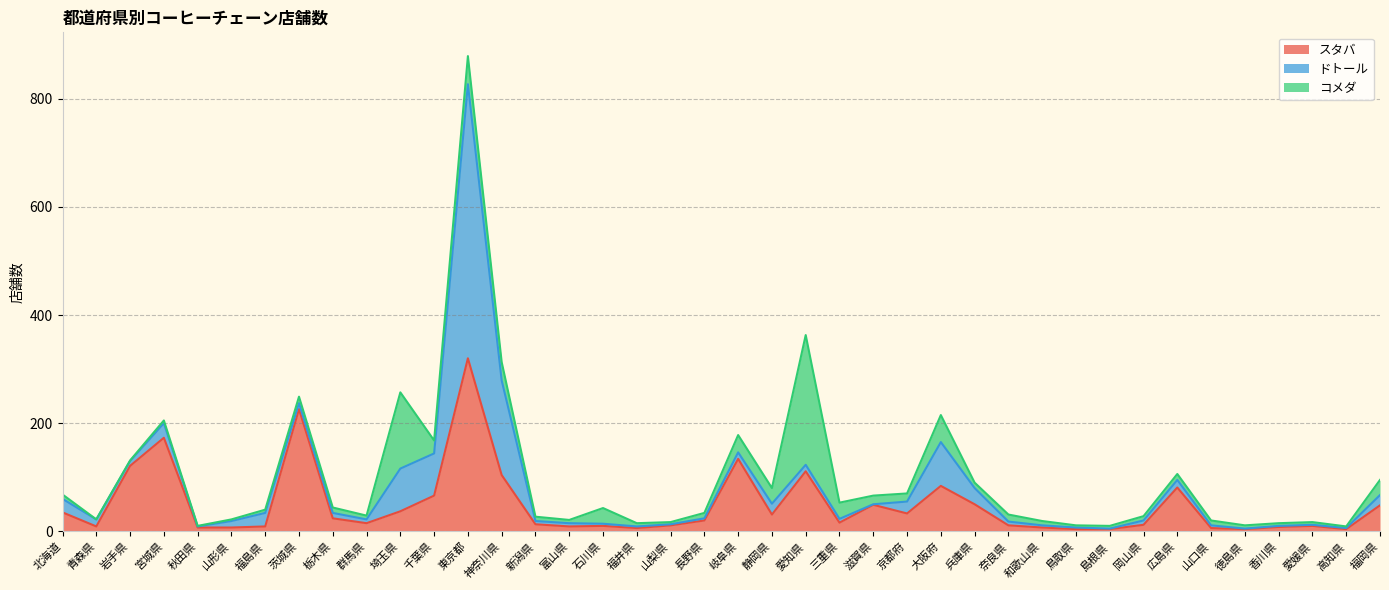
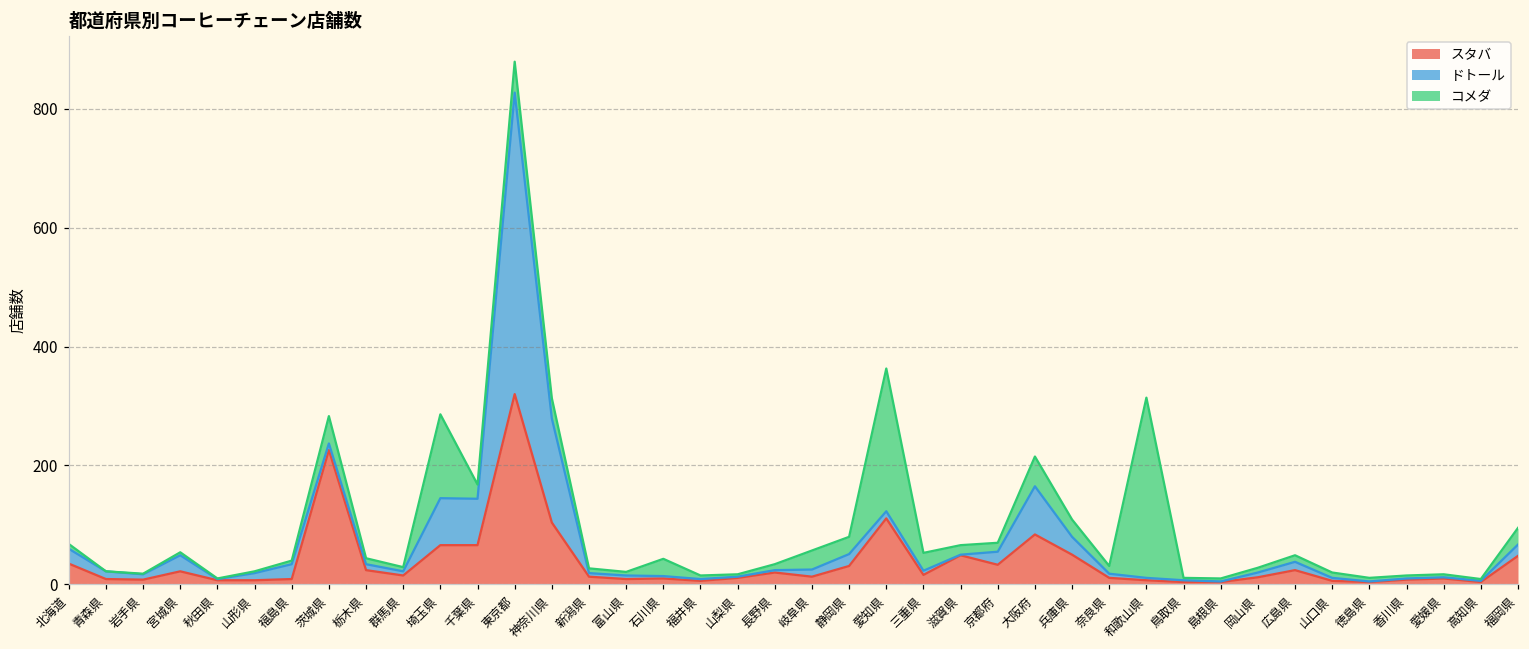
スタバ, 岩手県: 120 -> 10
スタバ, 宮城県: 170 -> 20
コメダ, 茨城県: 10 -> 50
スタバ, 埼玉県: 40 -> 70
スタバ, 岐阜県: 130 -> 10
コメダ, 兵庫県: 10 -> 30
コメダ, 和歌山県: 10 -> 300
スタバ, 広島県: 80 -> 20
